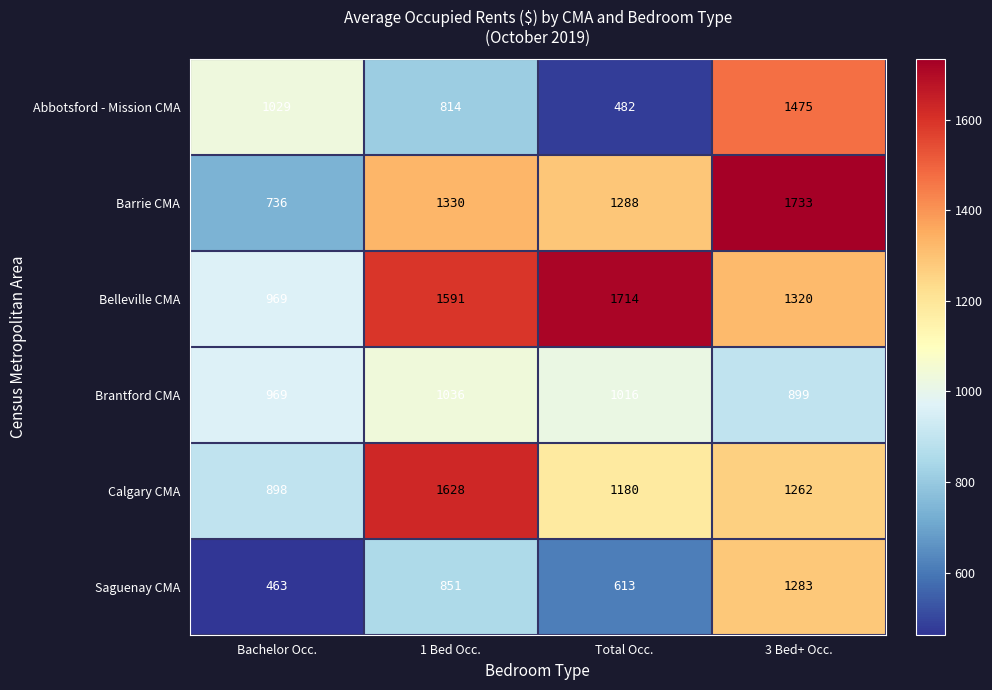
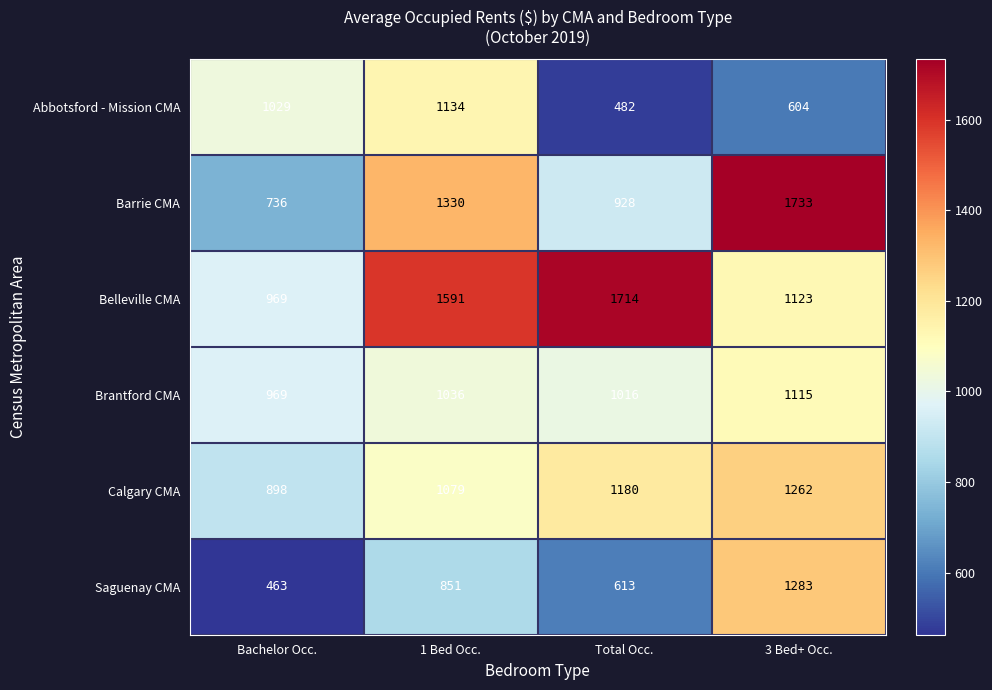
Abbotsford - Mission CMA, 1 Bed Occ.: 814 -> 1134
Abbotsford - Mission CMA, 3 Bed+ Occ.: 1475 -> 604
Barrie CMA, Total Occ.: 1288 -> 928
Belleville CMA, 3 Bed+ Occ.: 1320 -> 1123
Brantford CMA, 3 Bed+ Occ.: 899 -> 1115
Calgary CMA, 1 Bed Occ.: 1628 -> 1079
